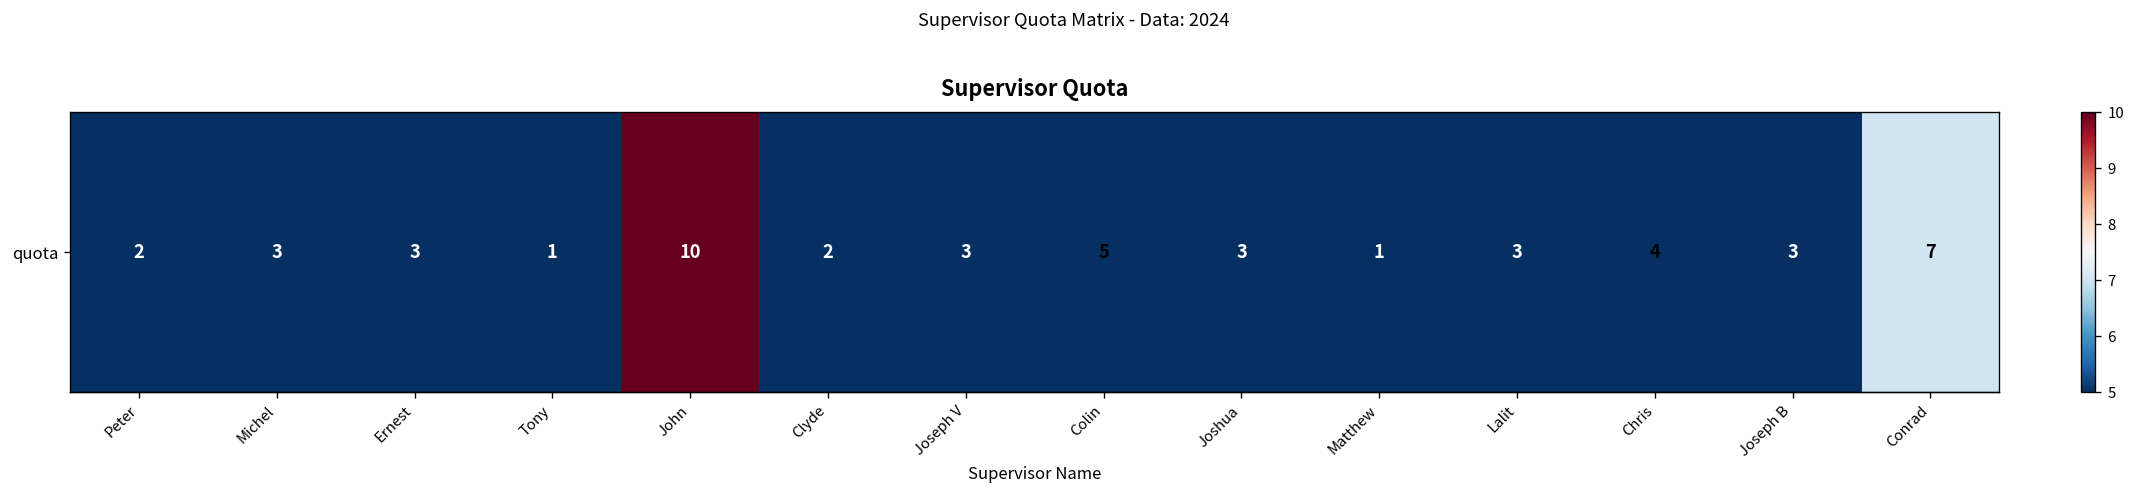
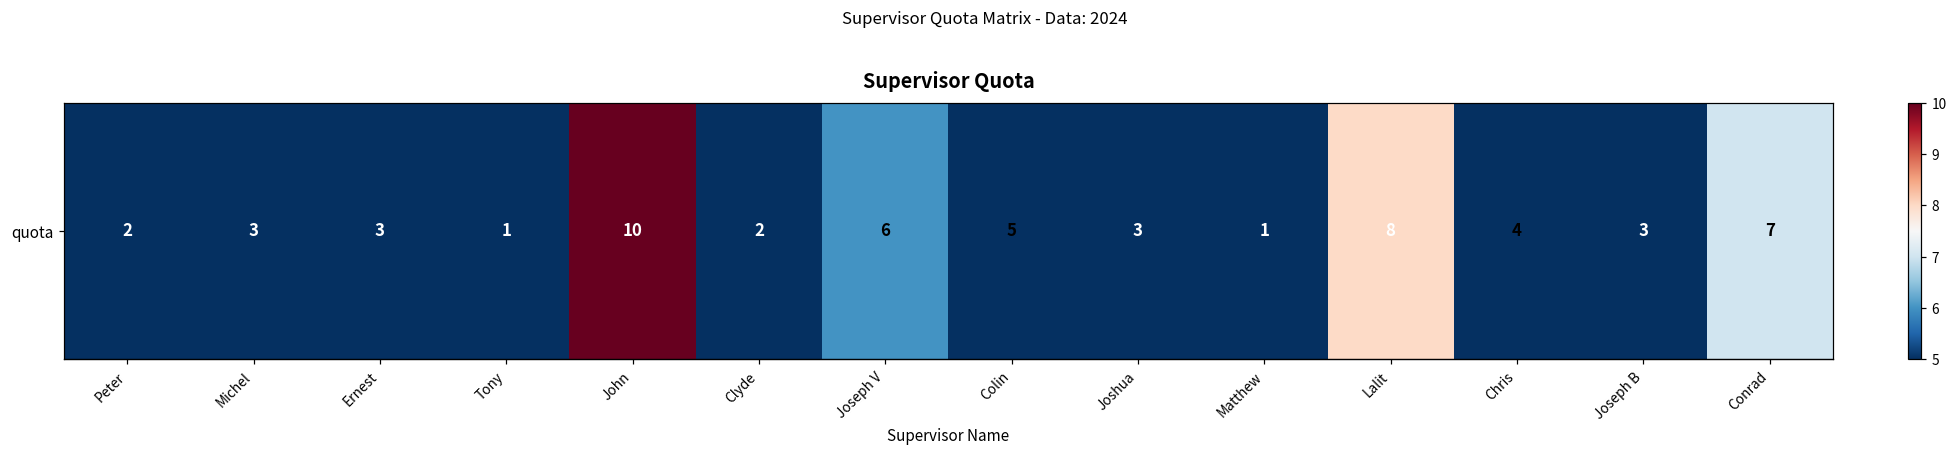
quota, Joseph V: 3 -> 6
quota, Lalit: 3 -> 8
